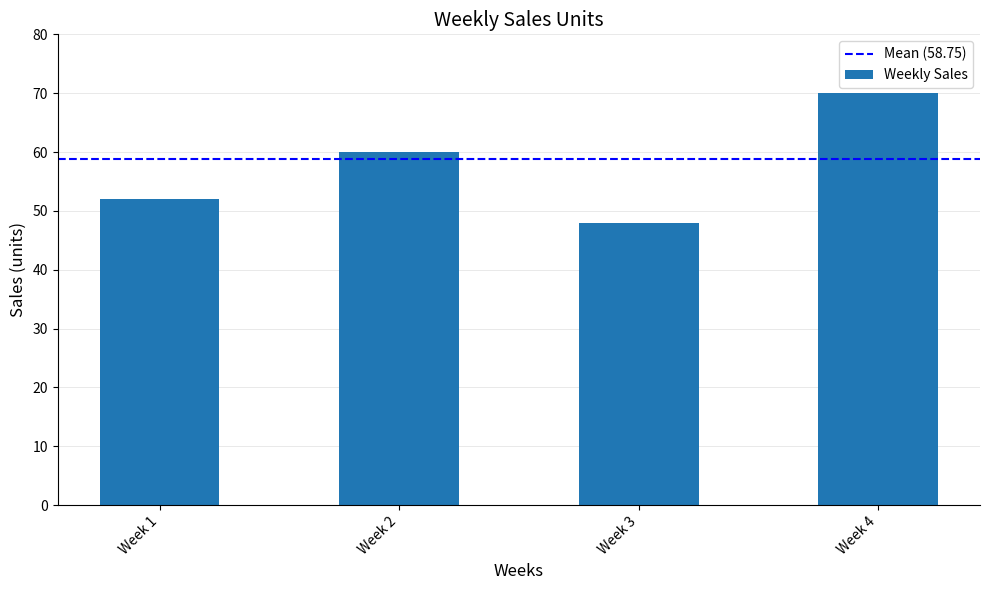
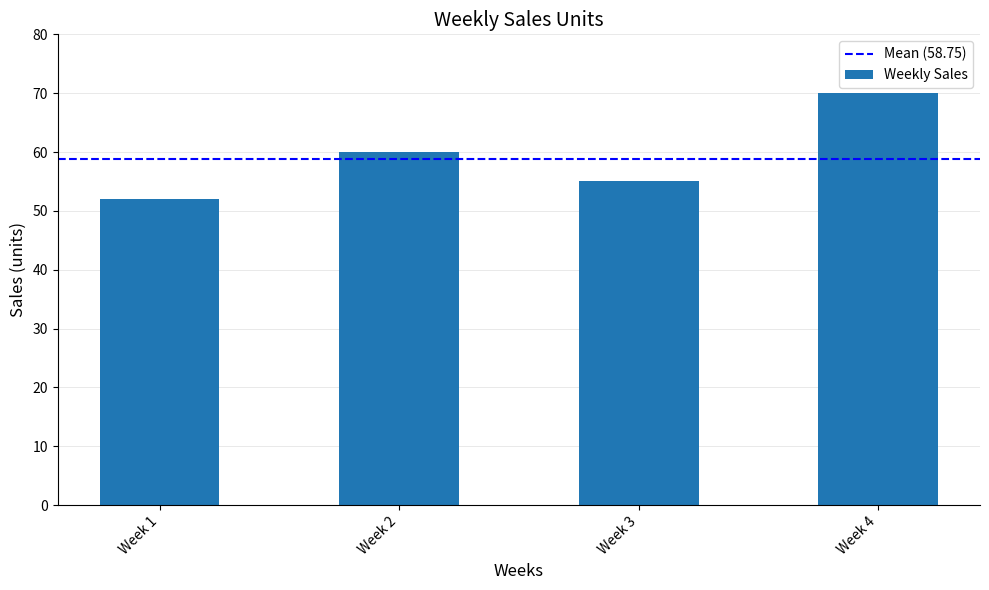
Week 3: 48 -> 55
